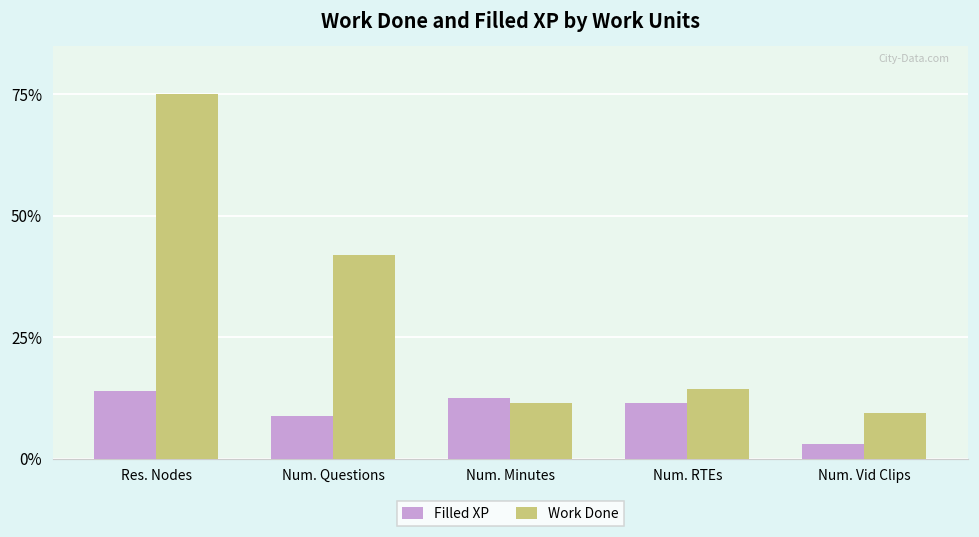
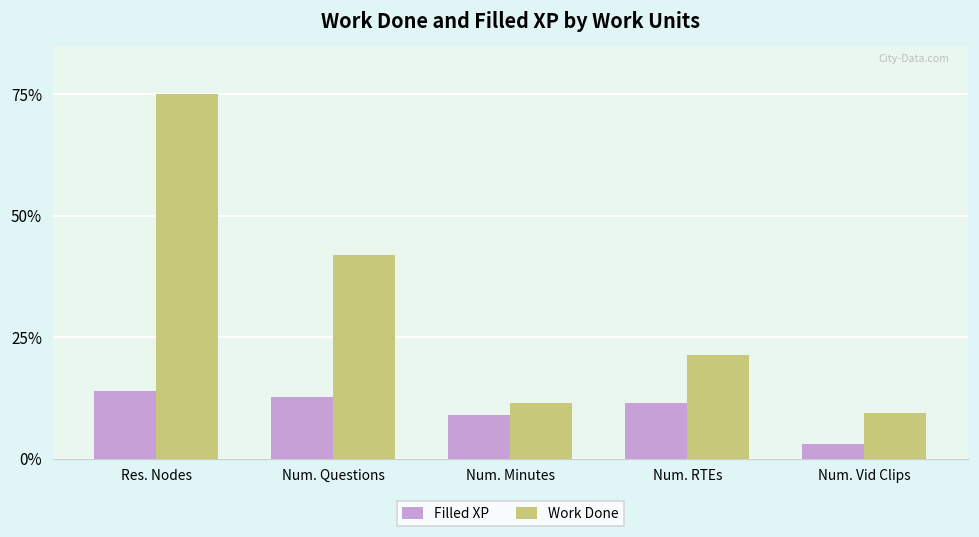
Filled XP, Num. Questions: 9% -> 13%
Filled XP, Num. Minutes: 12% -> 9%
Work Done, Num. RTEs: 14% -> 21%
